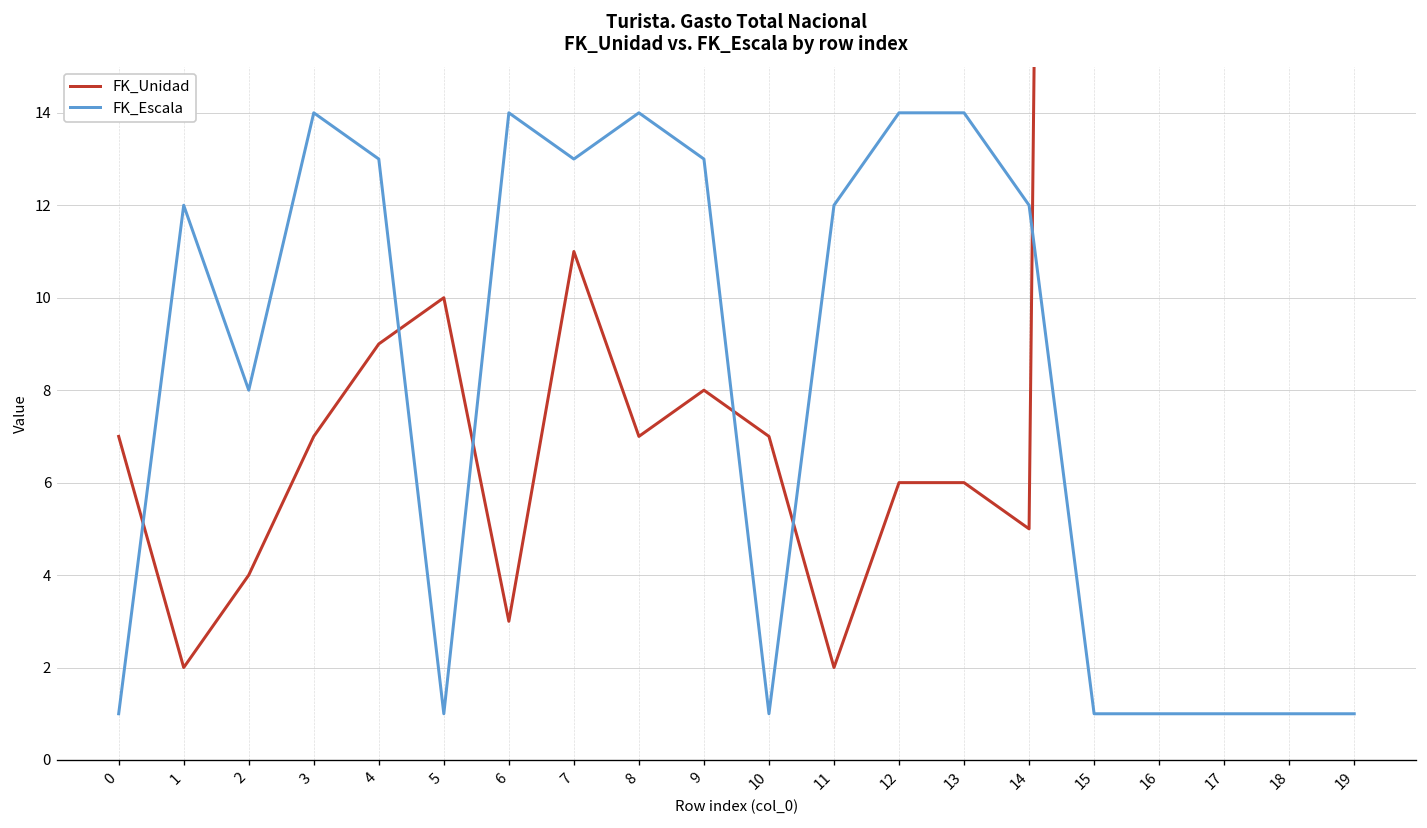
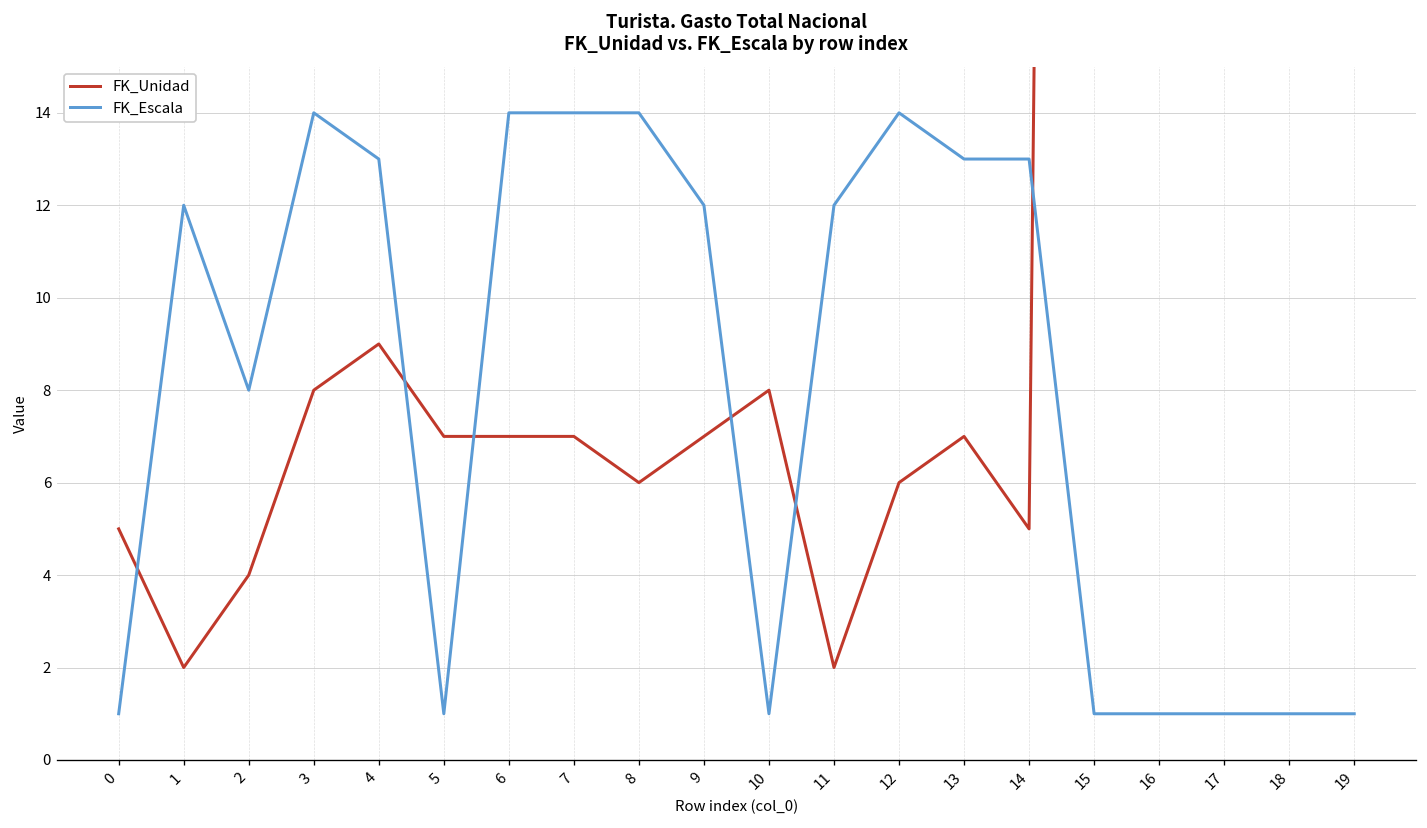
FK_Unidad, 0: 7 -> 5
FK_Unidad, 3: 7 -> 8
FK_Unidad, 5: 10 -> 7
FK_Unidad, 6: 3 -> 7
FK_Unidad, 7: 11 -> 7
FK_Escala, 7: 13 -> 14
FK_Unidad, 8: 7 -> 6
FK_Unidad, 9: 8 -> 7
FK_Escala, 9: 13 -> 12
FK_Unidad, 10: 7 -> 8
FK_Unidad, 13: 6 -> 7
FK_Escala, 13: 14 -> 13
FK_Escala, 14: 12 -> 13
